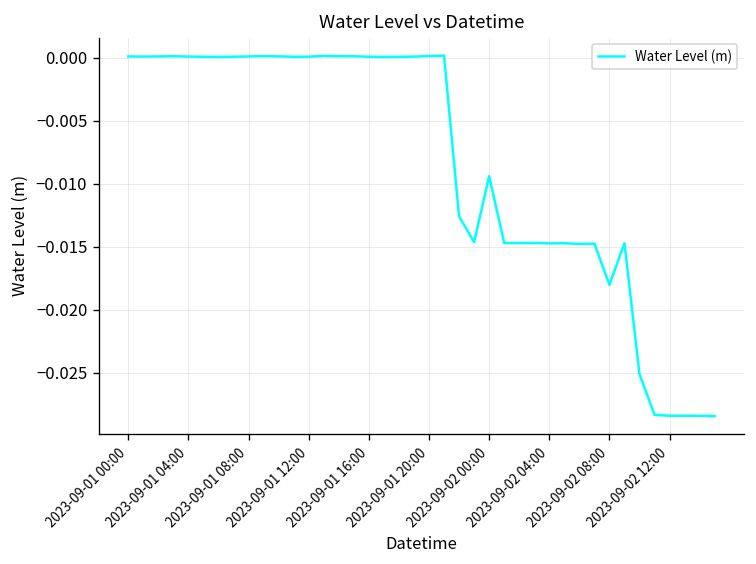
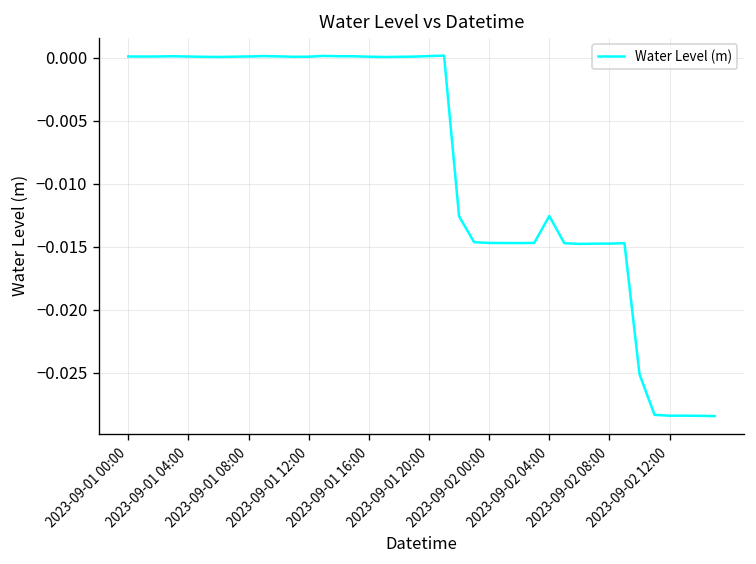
2023-09-02 00:00: -0.0094 -> -0.0147
2023-09-02 04:00: -0.0147 -> -0.0126
2023-09-02 08:00: -0.0180 -> -0.0147
